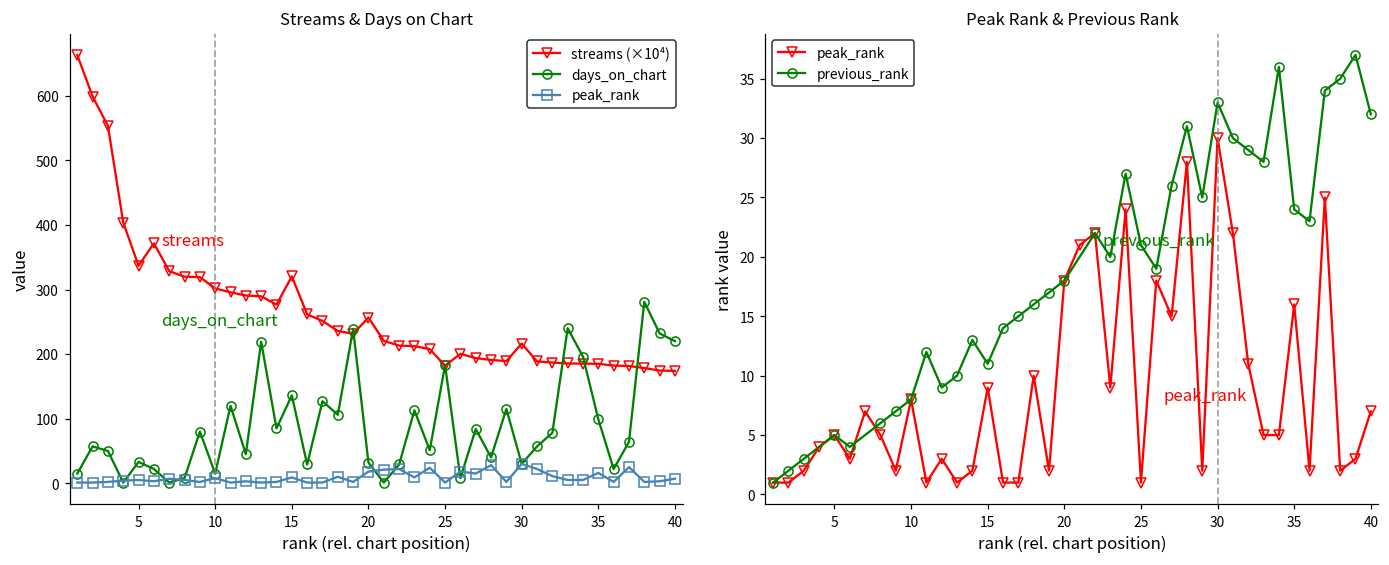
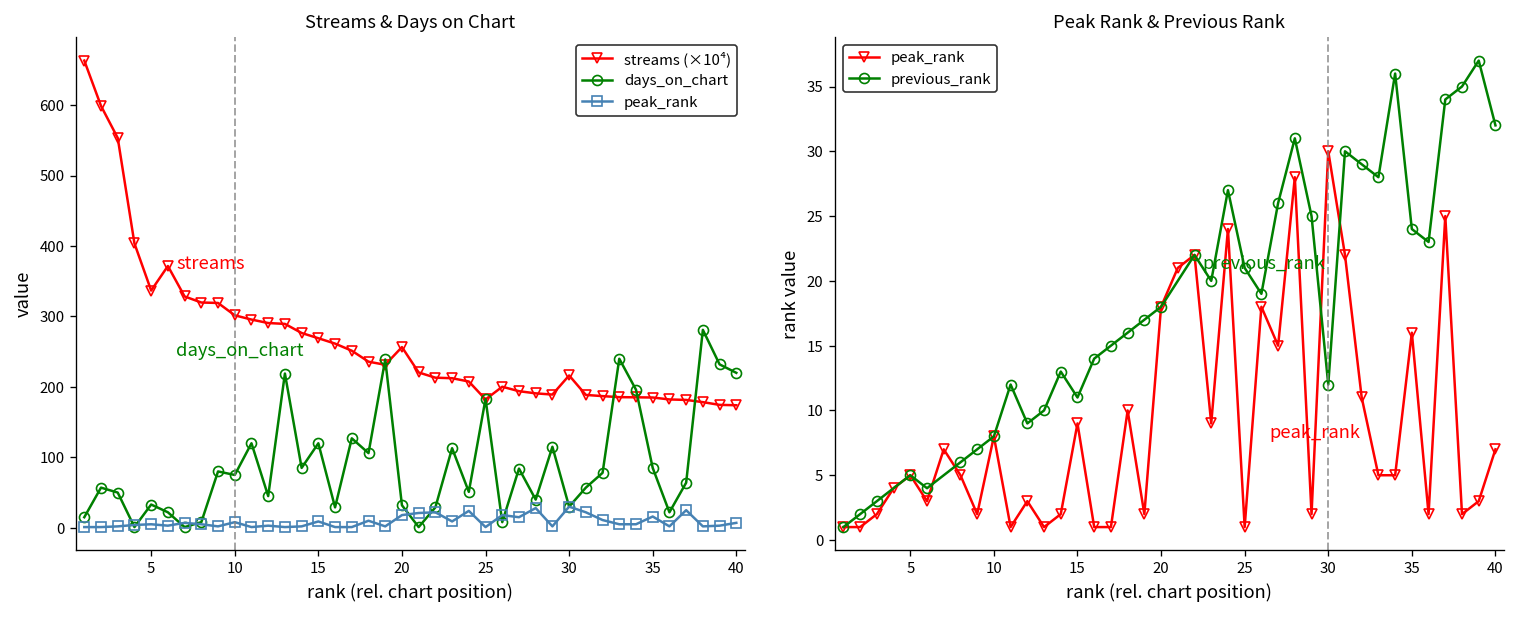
Streams & Days on Chart, days_on_chart, 10: 20 -> 80
Streams & Days on Chart, streams (×10⁴), 15: 320 -> 270
Streams & Days on Chart, days_on_chart, 15: 140 -> 120
Streams & Days on Chart, days_on_chart, 35: 100 -> 90
Peak Rank & Previous Rank, previous_rank, 30: 33 -> 12
